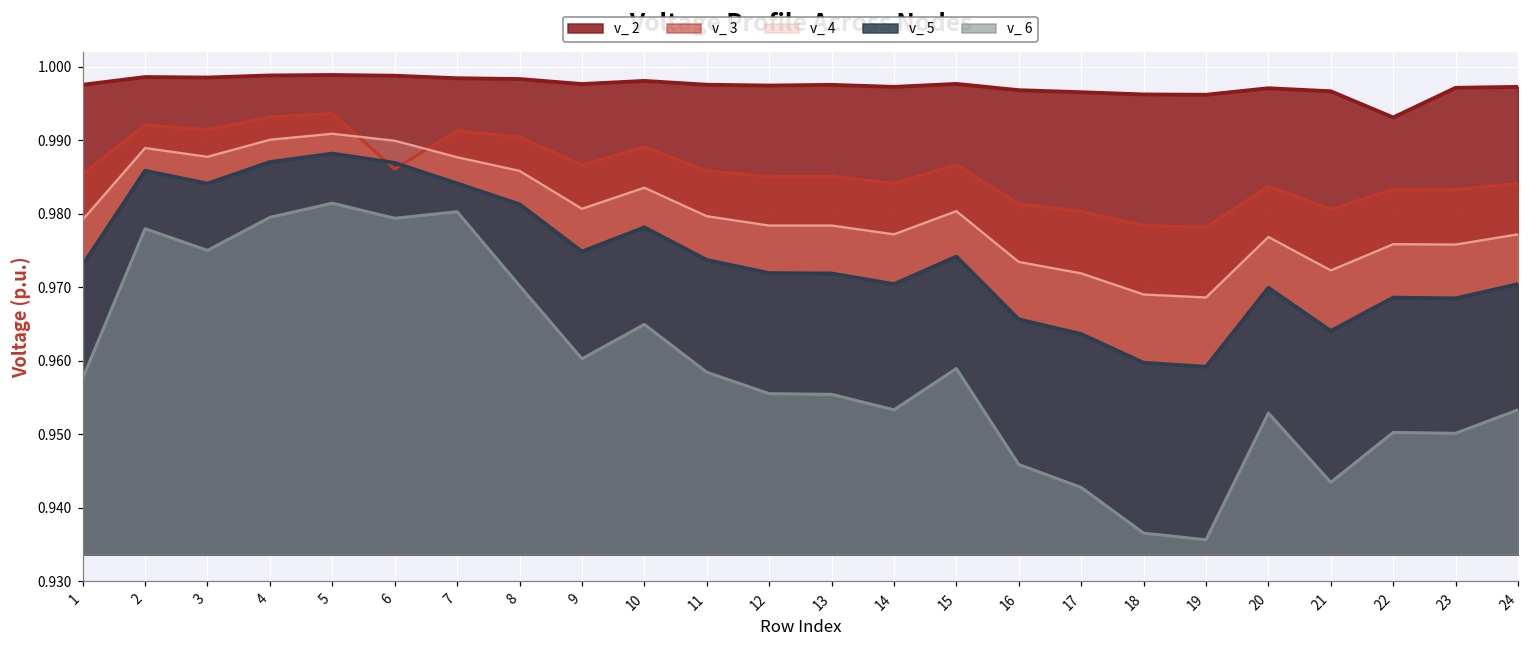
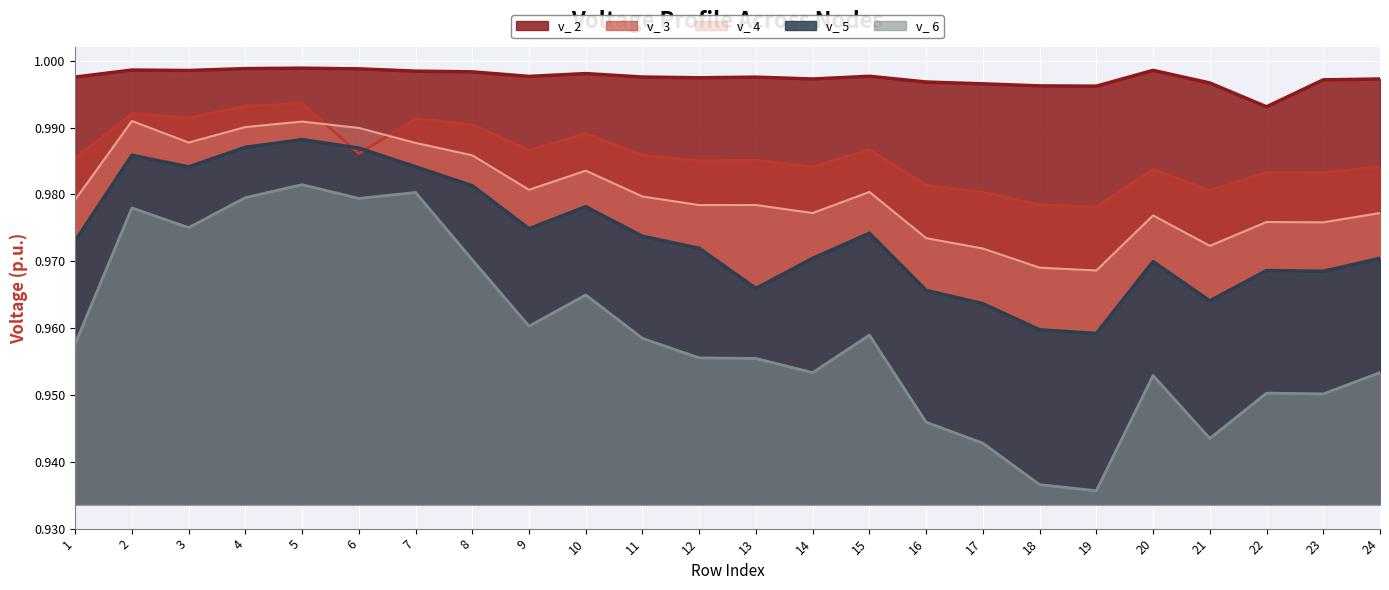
v_ 4, 2: 0.989 -> 0.991
v_ 5, 13: 0.972 -> 0.966
v_ 2, 20: 0.997 -> 0.999
